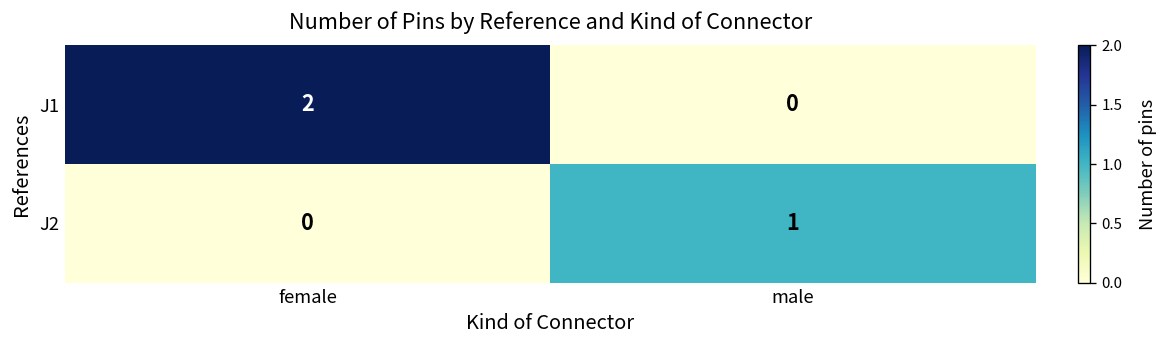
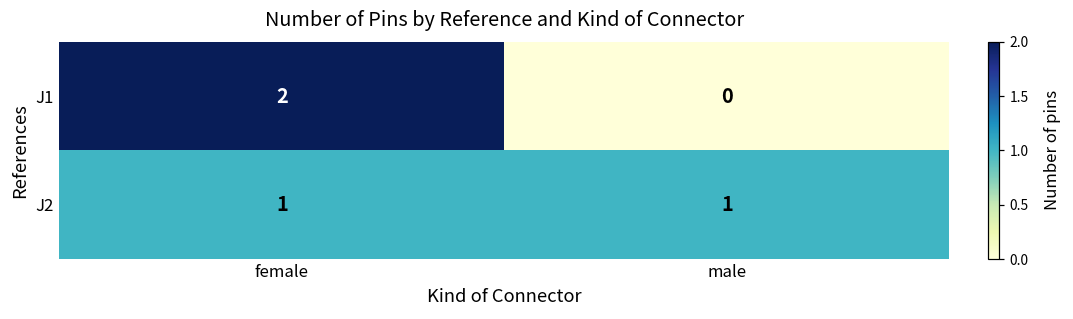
J2, female: 0 -> 1
